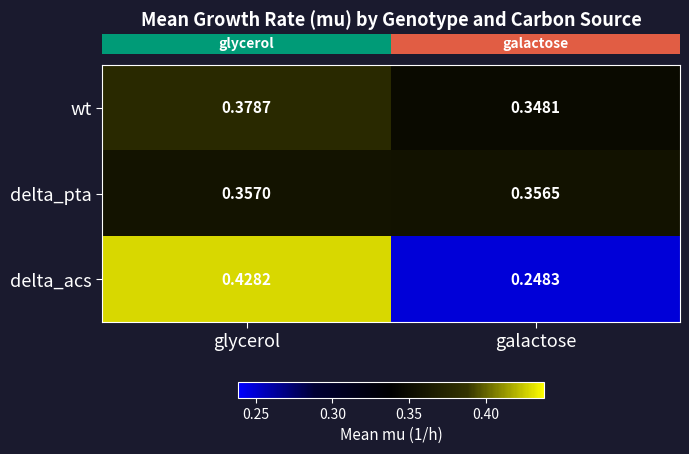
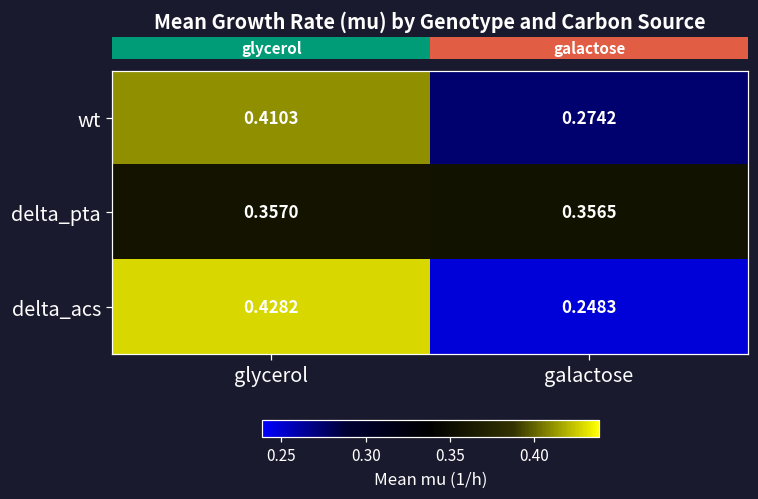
wt, glycerol: 0.3787 -> 0.4103
wt, galactose: 0.3481 -> 0.2742
